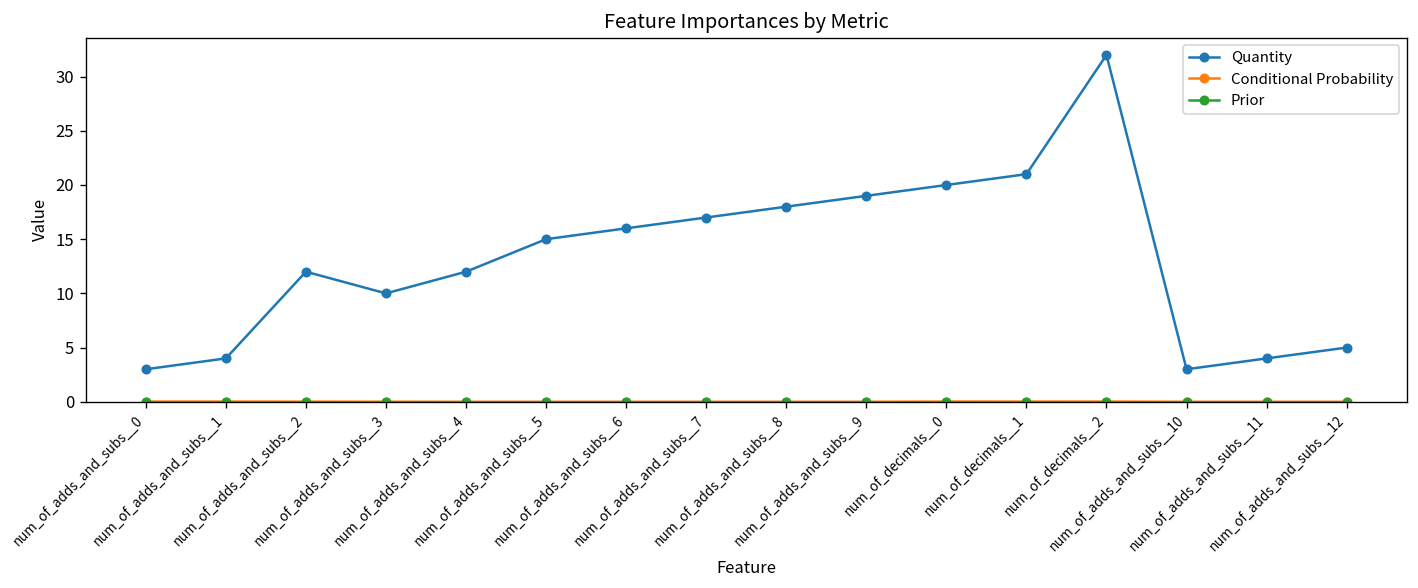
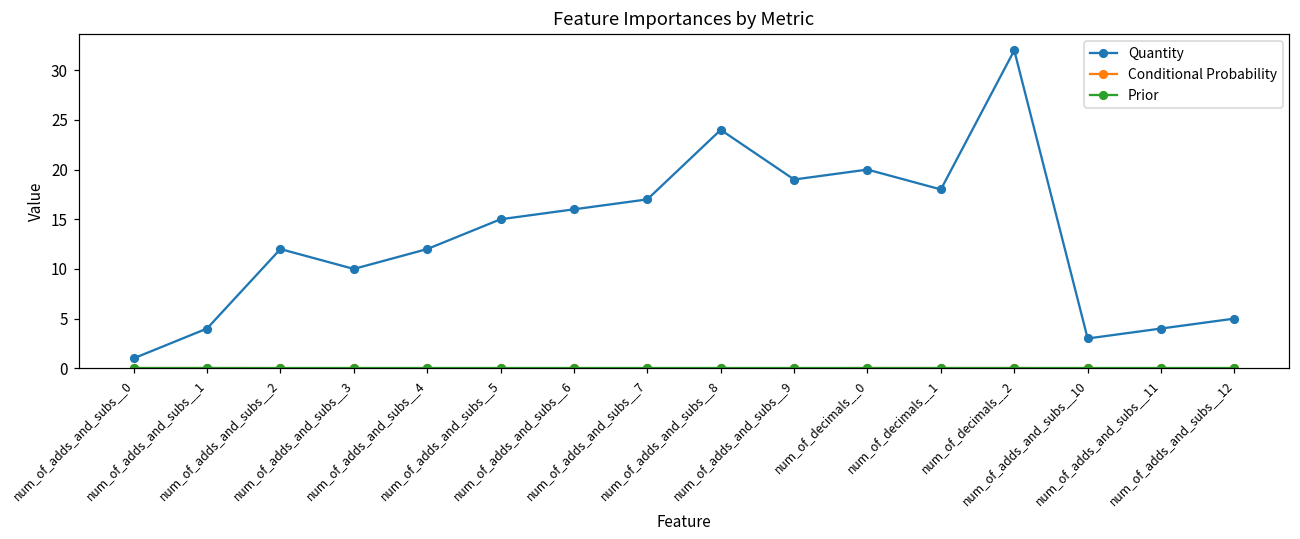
Quantity, num_of_adds_and_subs__0: 3 -> 1
Quantity, num_of_adds_and_subs__8: 18 -> 24
Quantity, num_of_decimals__1: 21 -> 18
